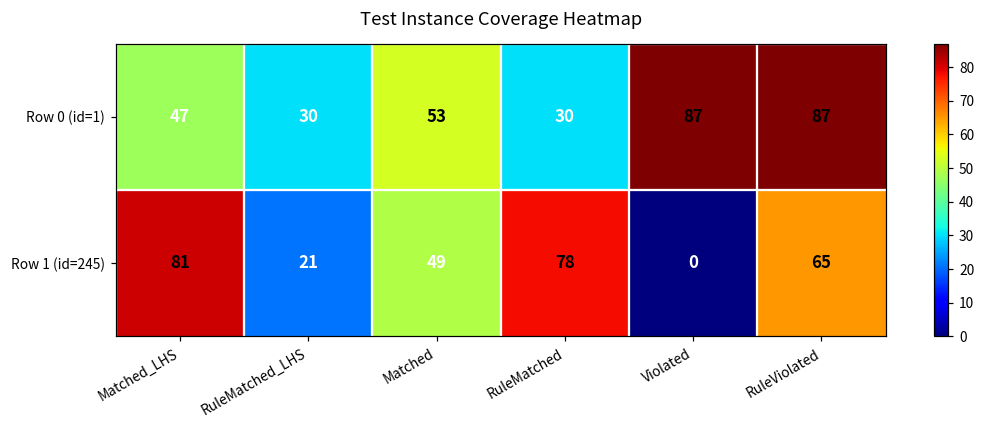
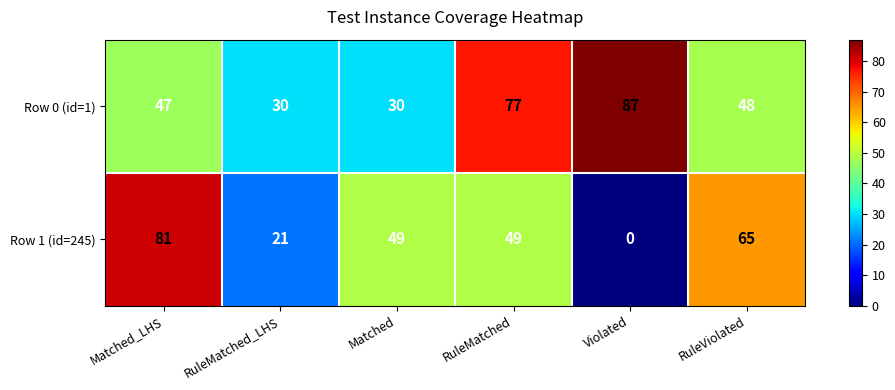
Row 0 (id=1), Matched: 53 -> 30
Row 0 (id=1), RuleMatched: 30 -> 77
Row 0 (id=1), RuleViolated: 87 -> 48
Row 1 (id=245), RuleMatched: 78 -> 49
